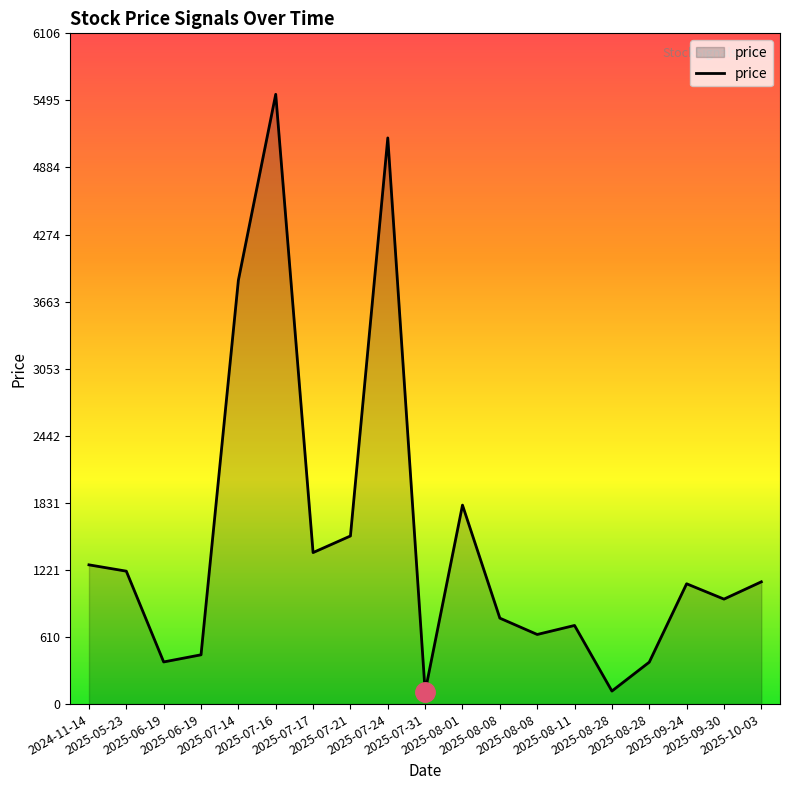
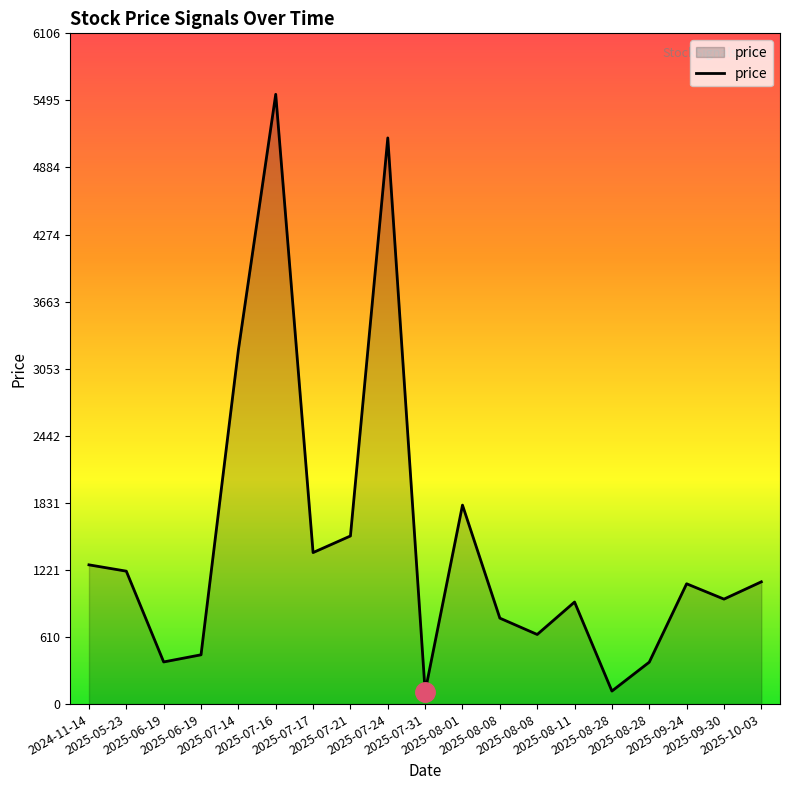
price, 2025-07-14: 3860 -> 3220
price, 2025-08-11: 720 -> 930
